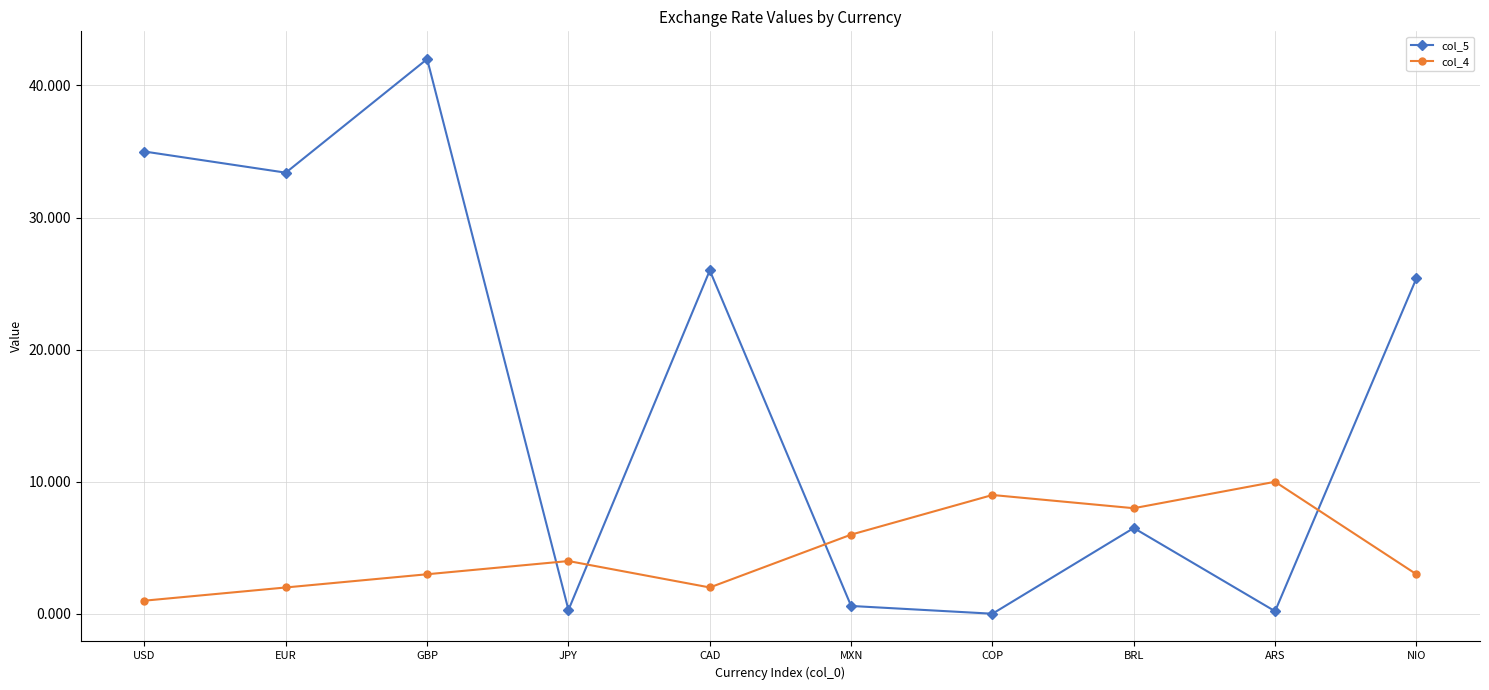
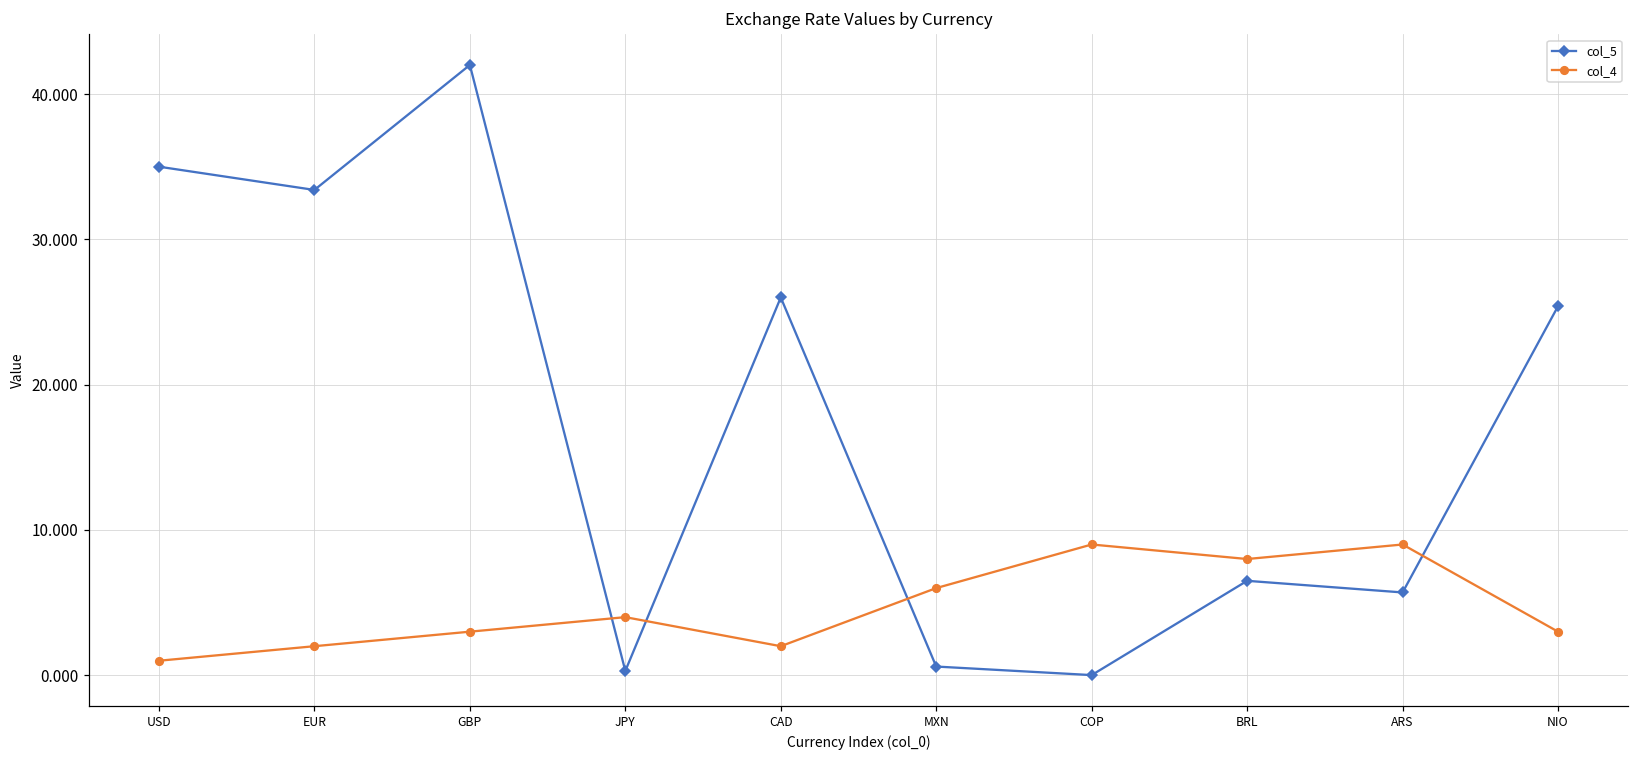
col_5, ARS: 0.2 -> 5.7
col_4, ARS: 10 -> 9
